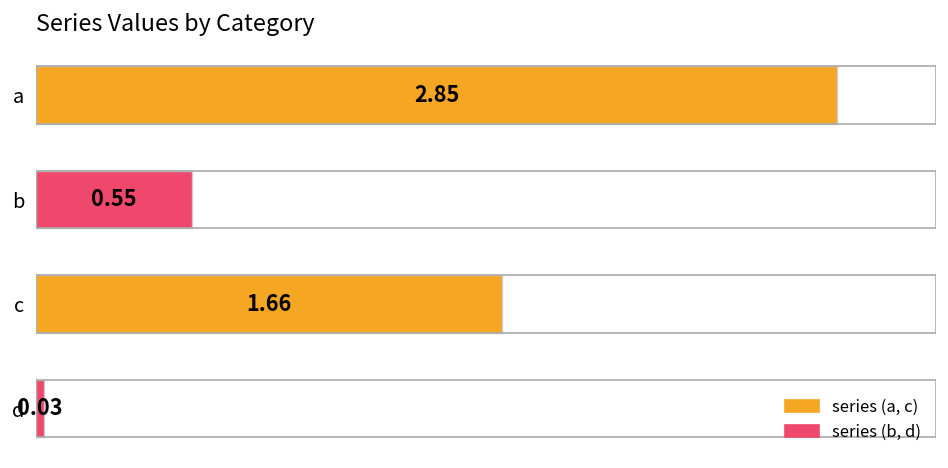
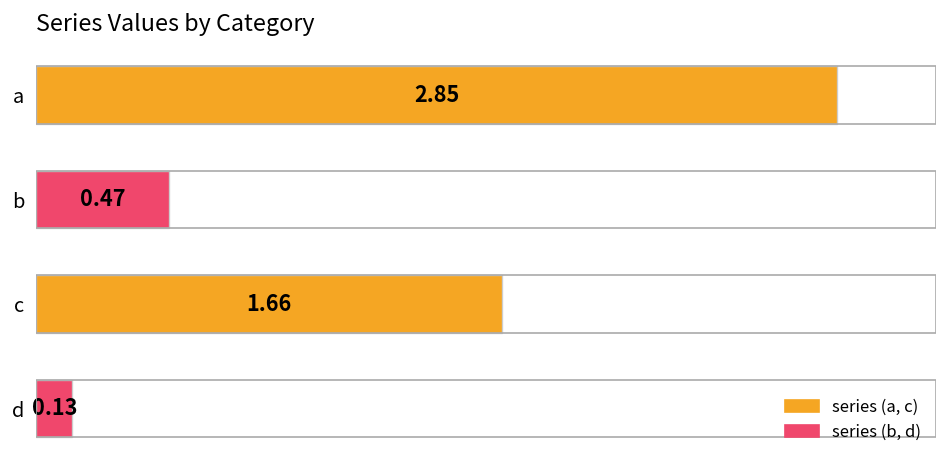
b: 0.55 -> 0.47
d: 0.03 -> 0.13
